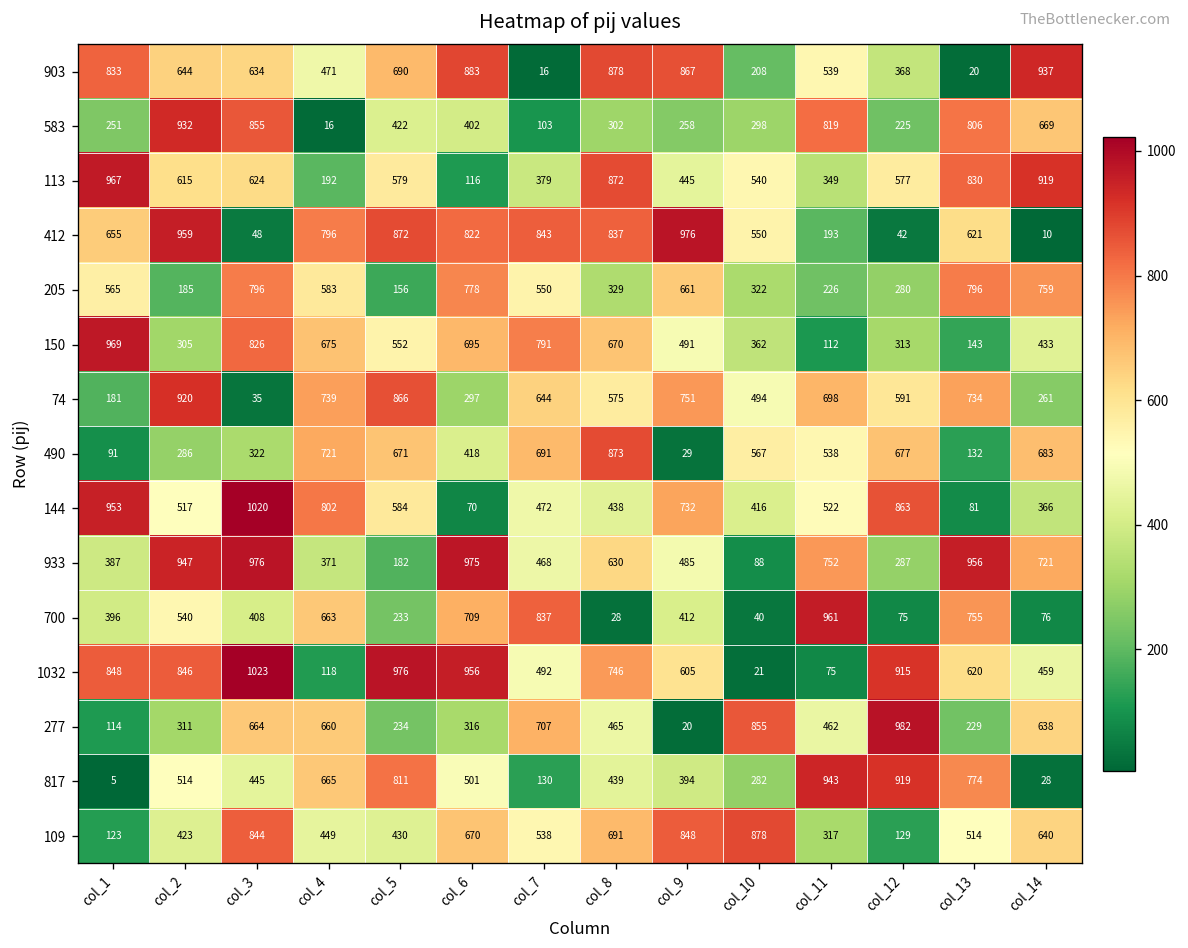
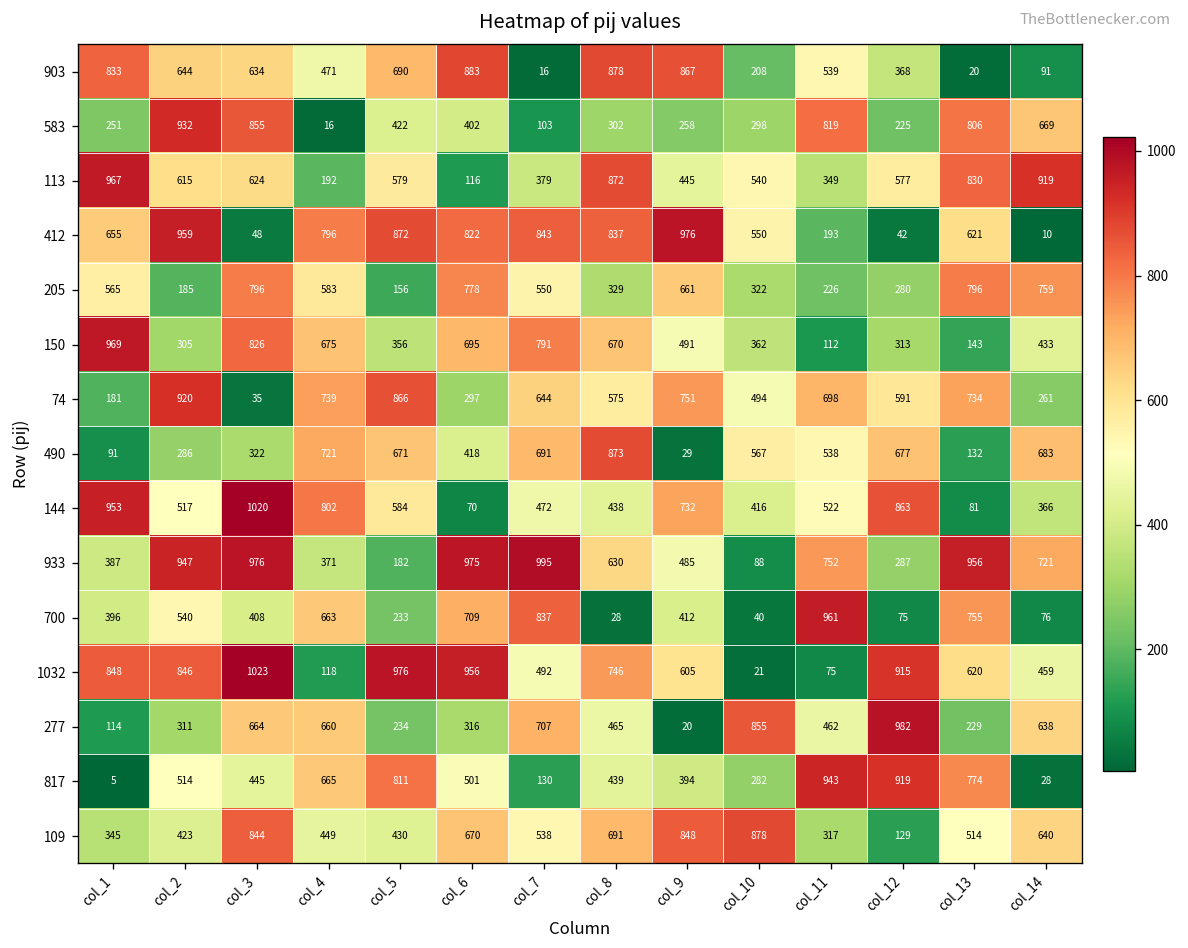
903, col_14: 937 -> 91
150, col_5: 552 -> 356
933, col_7: 468 -> 995
109, col_1: 123 -> 345
